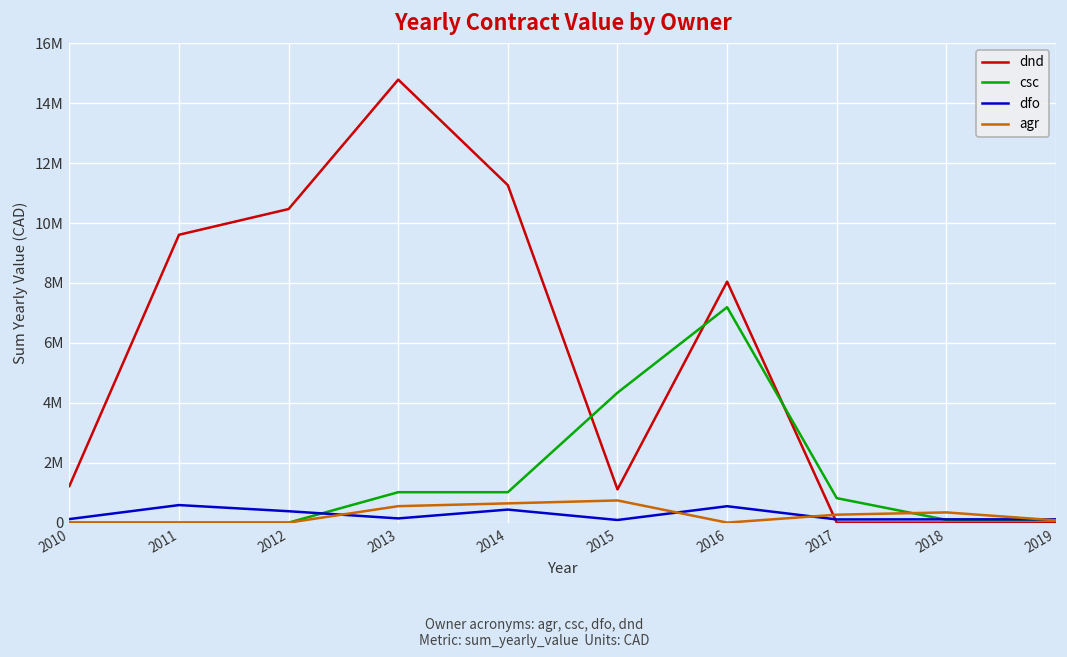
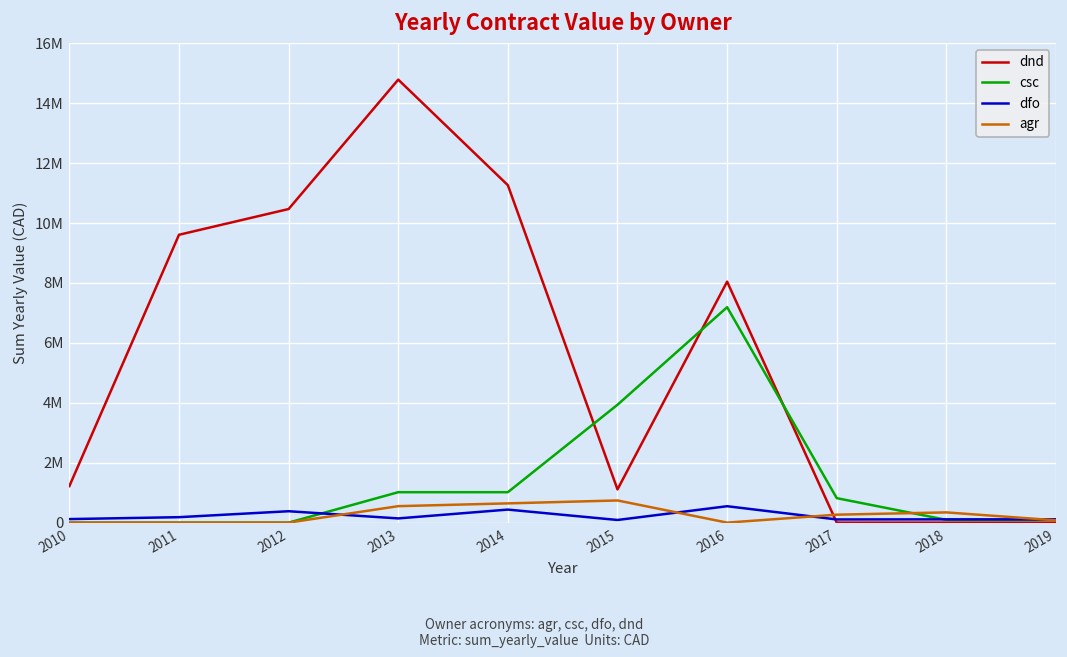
dfo, 2011: 600000 -> 200000
csc, 2015: 4300000 -> 3900000
